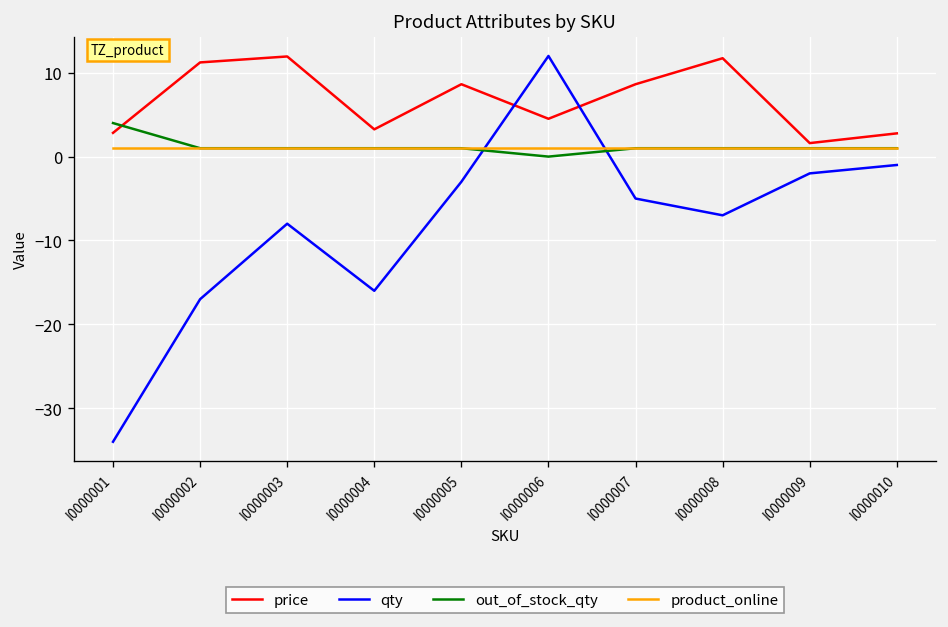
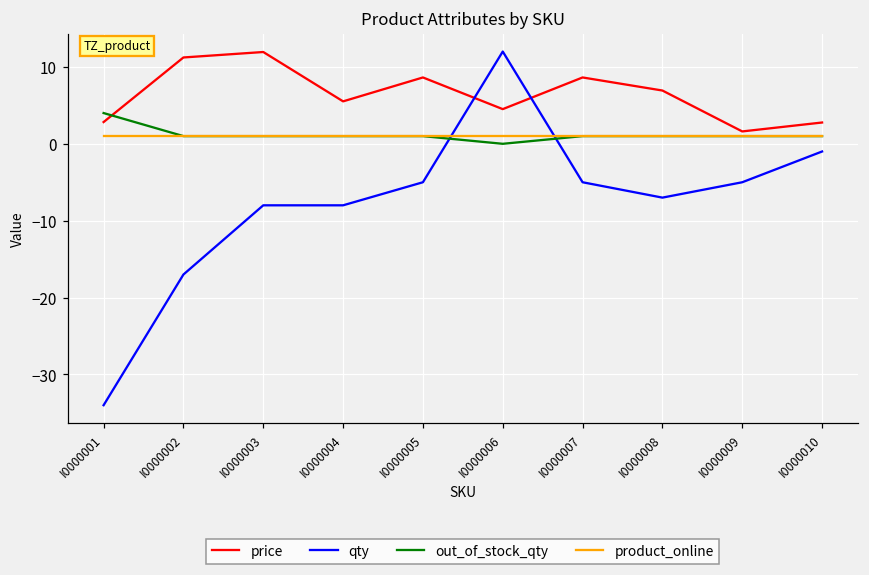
price, I0000004: 3 -> 6
qty, I0000004: -16 -> -8
qty, I0000005: -3 -> -5
price, I0000008: 12 -> 7
qty, I0000009: -2 -> -5
